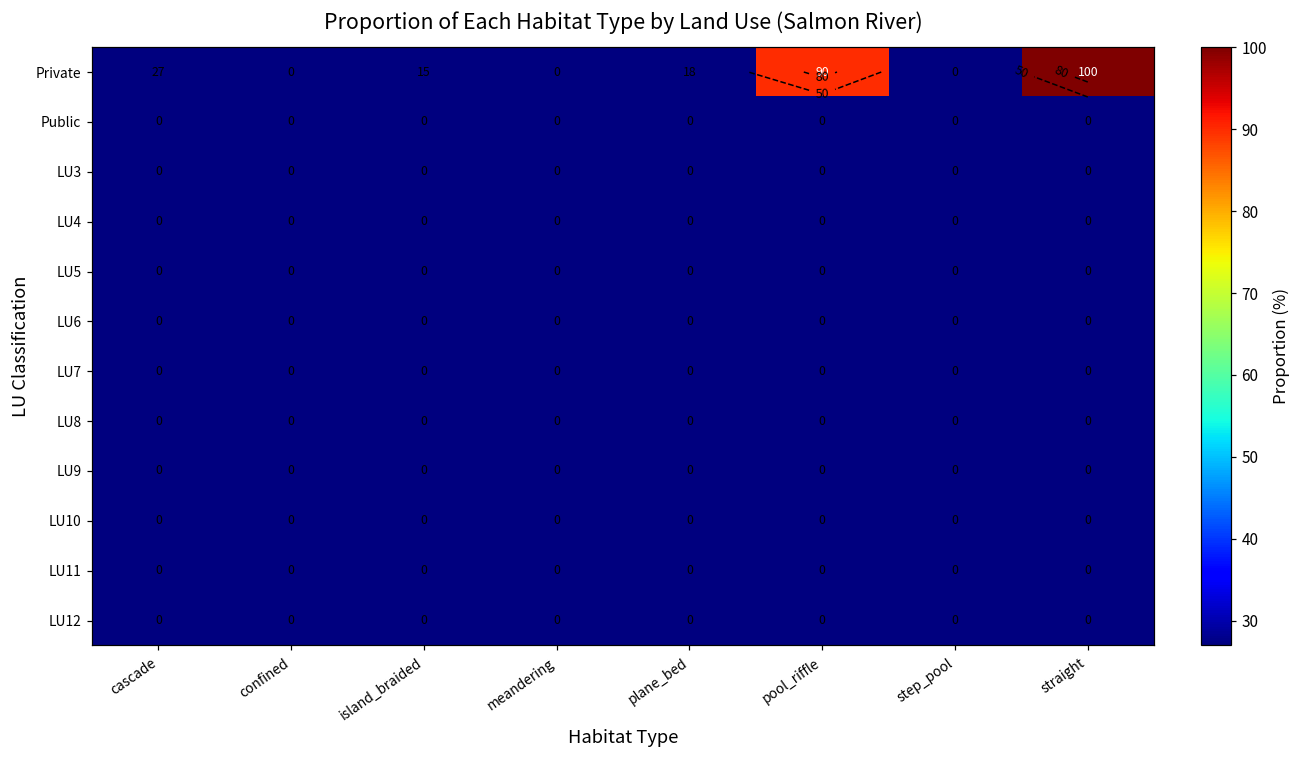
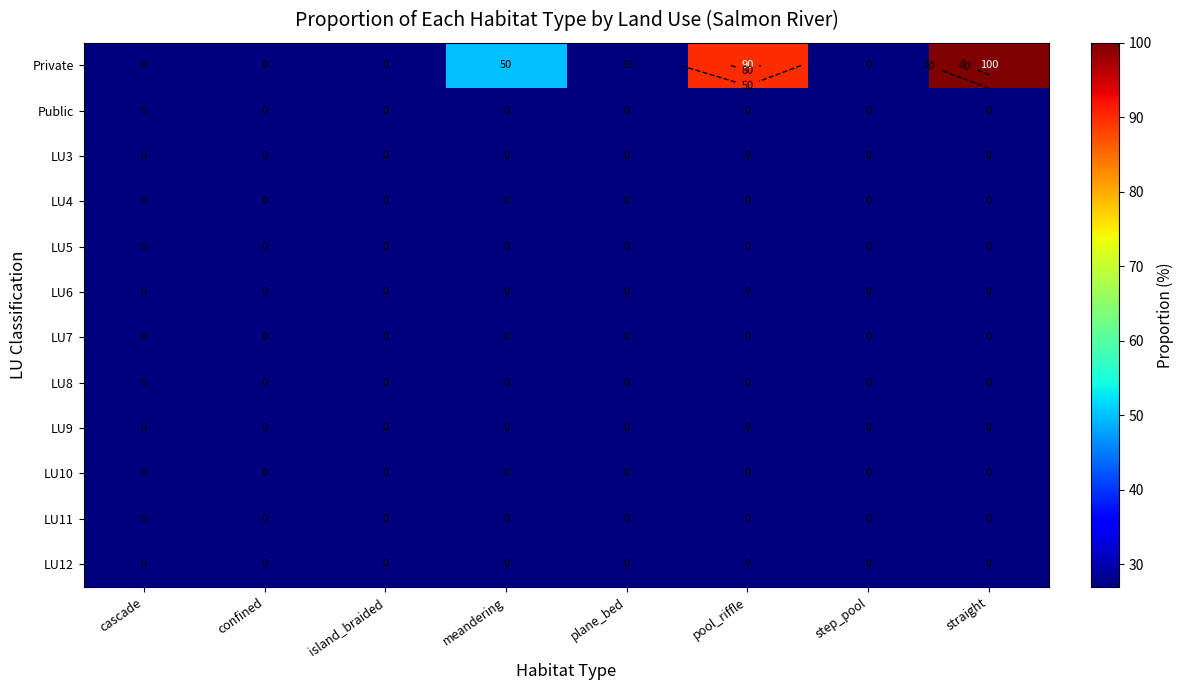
Private, cascade: 27 -> 0
Private, island_braided: 15 -> 0
Private, meandering: 0 -> 50
